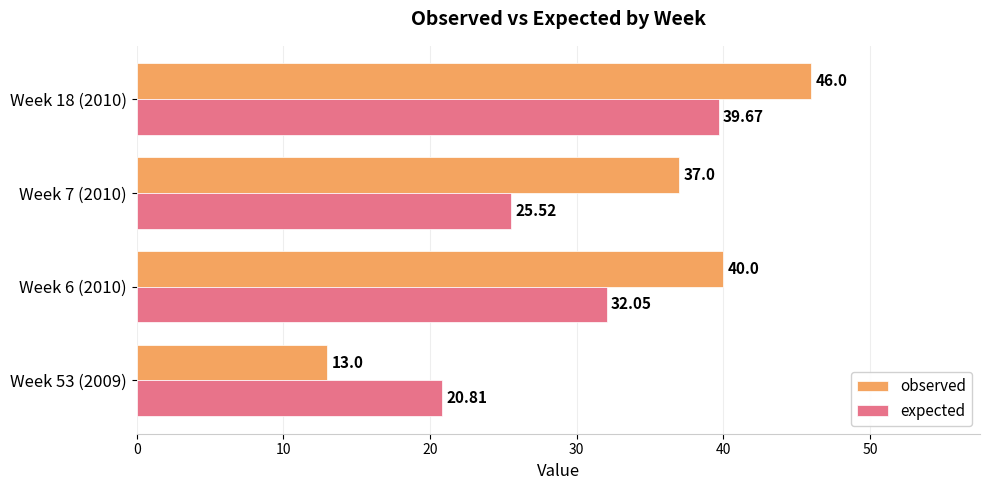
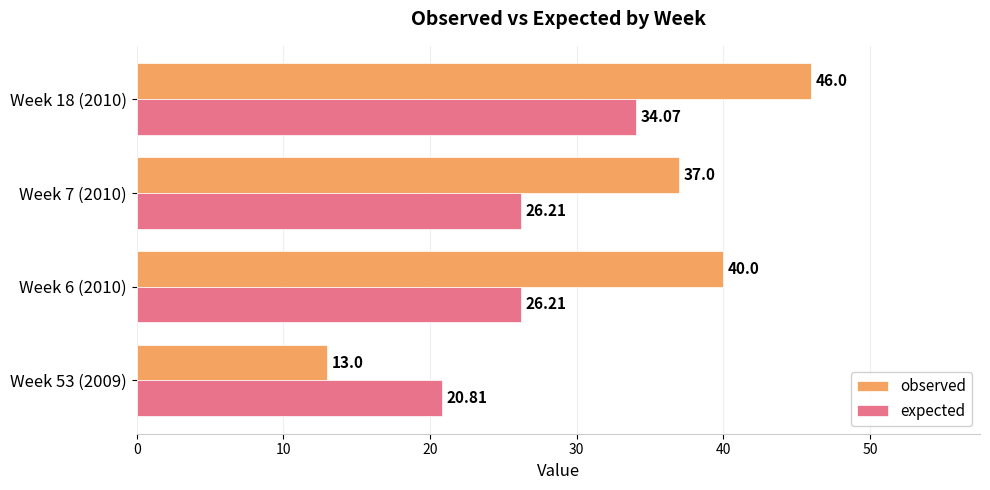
expected, Week 18 (2010): 39.67 -> 34.07
expected, Week 7 (2010): 25.52 -> 26.21
expected, Week 6 (2010): 32.05 -> 26.21
